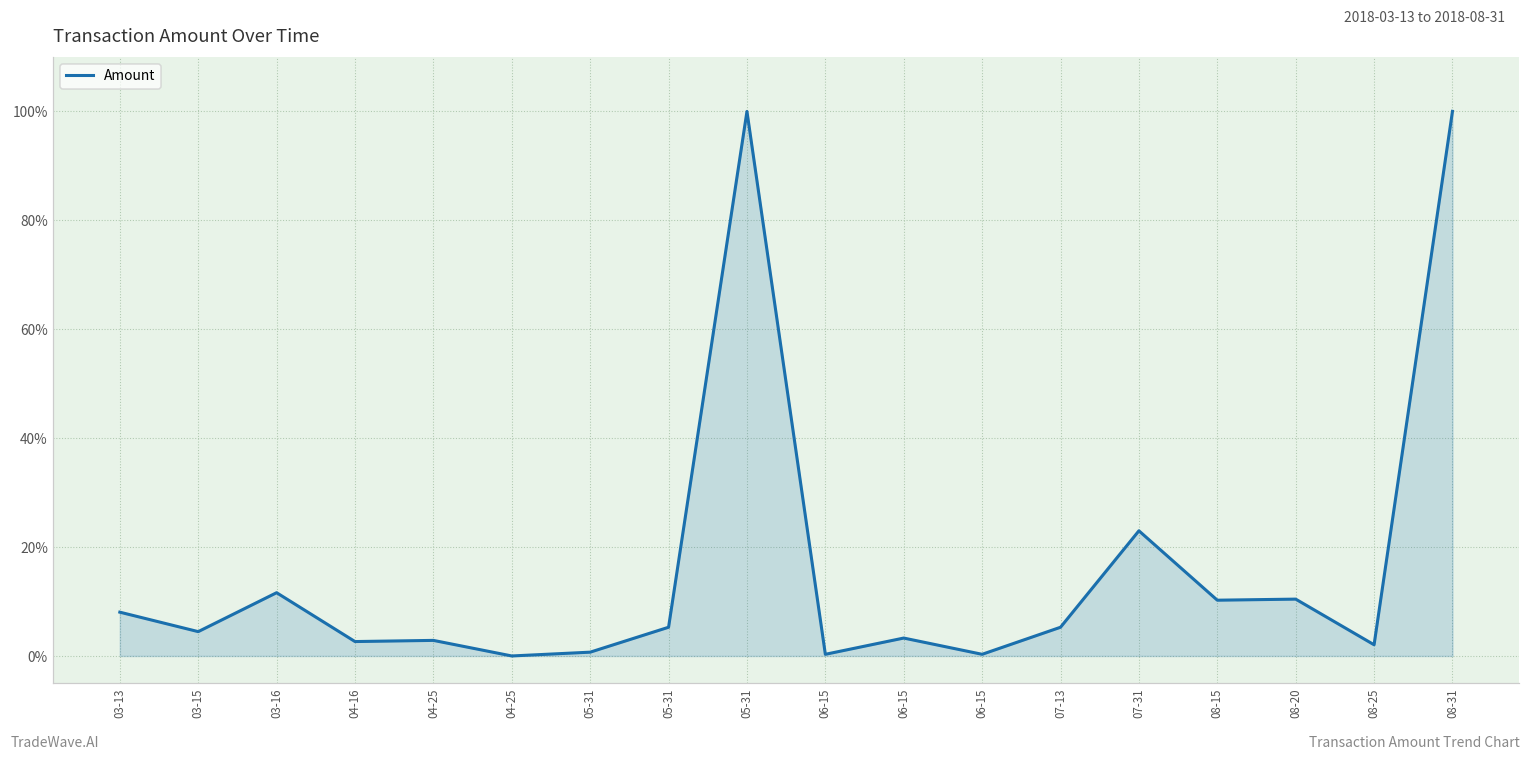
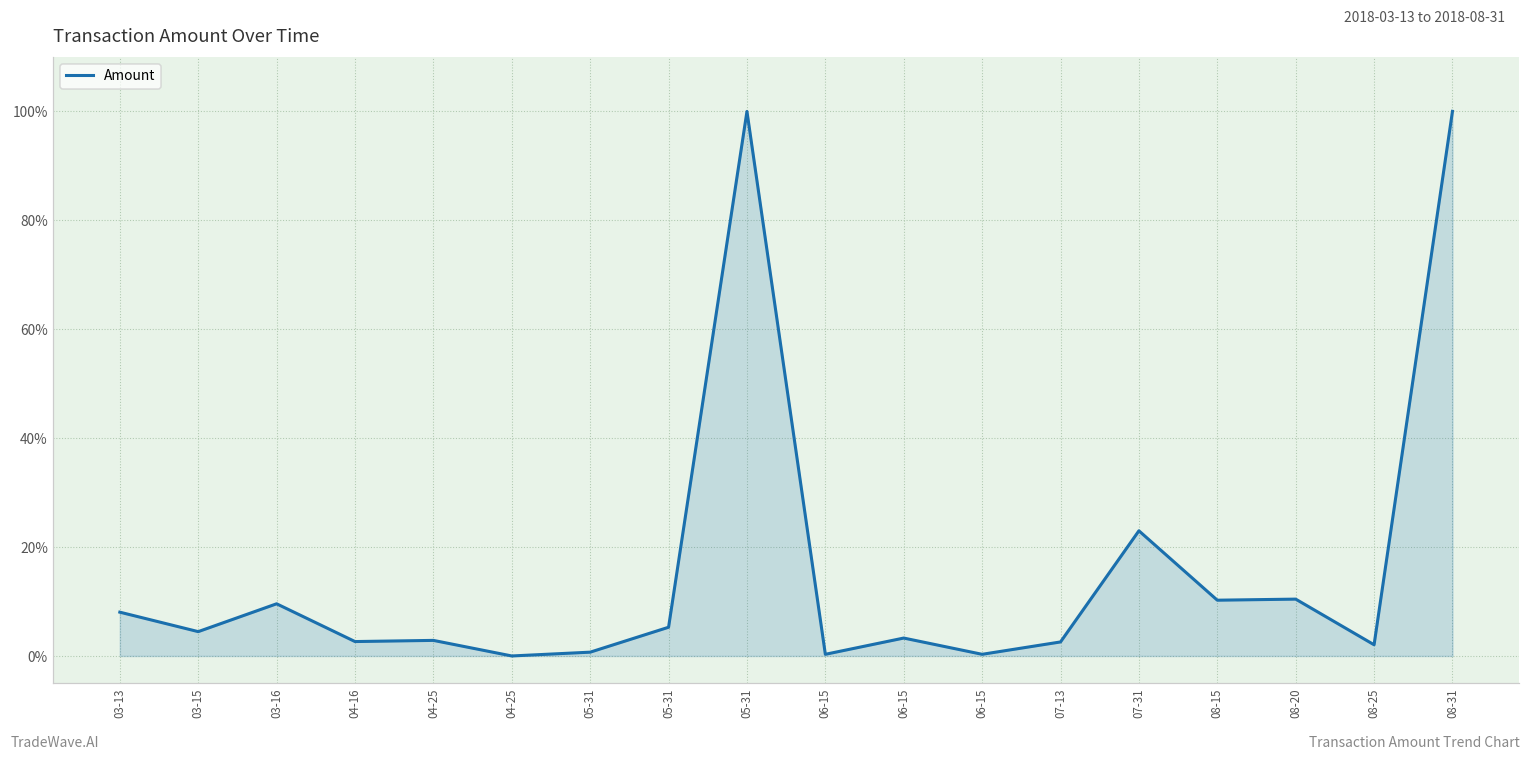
03-16: 12% -> 10%
07-13: 5% -> 3%
